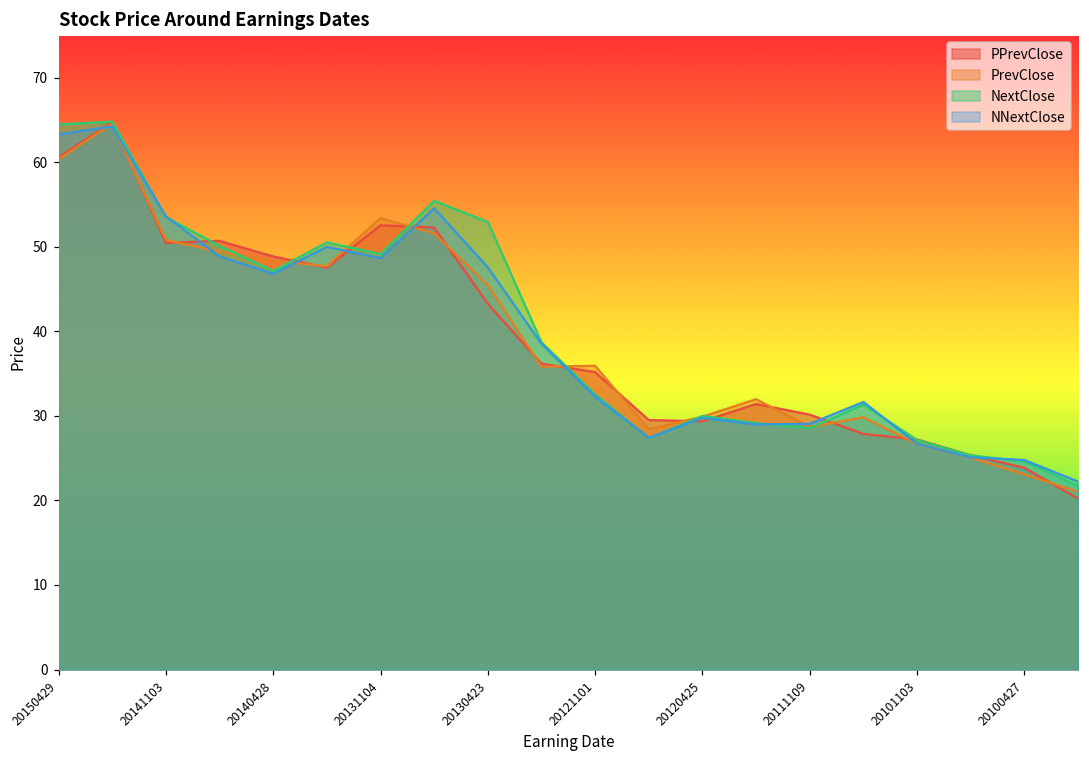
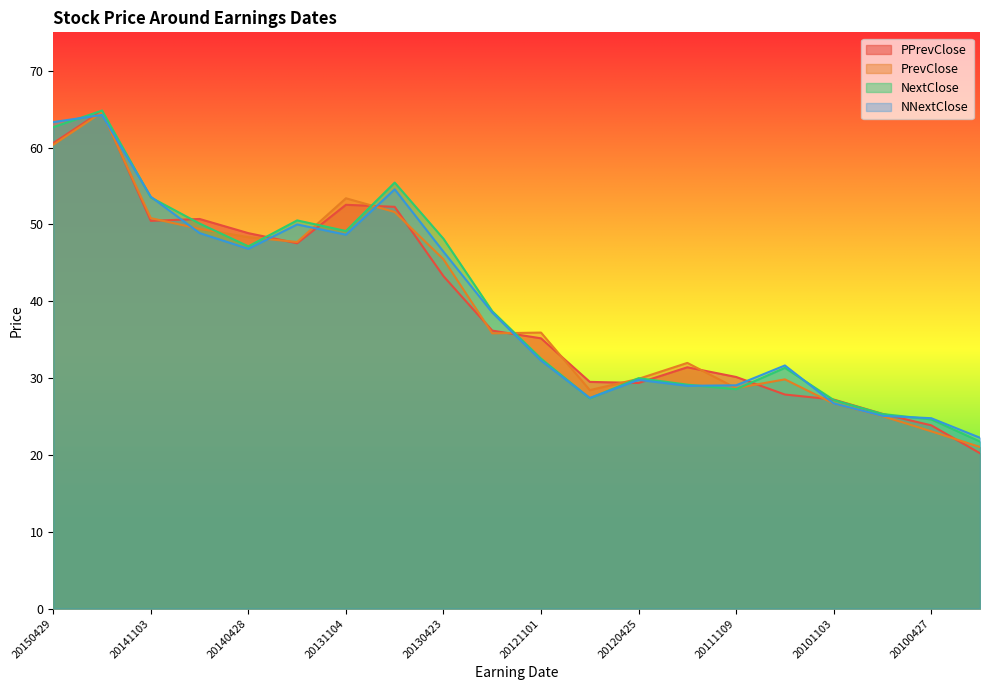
NextClose, 20150429: 64 -> 63
NextClose, 20130423: 53 -> 48
NNextClose, 20130423: 48 -> 46
